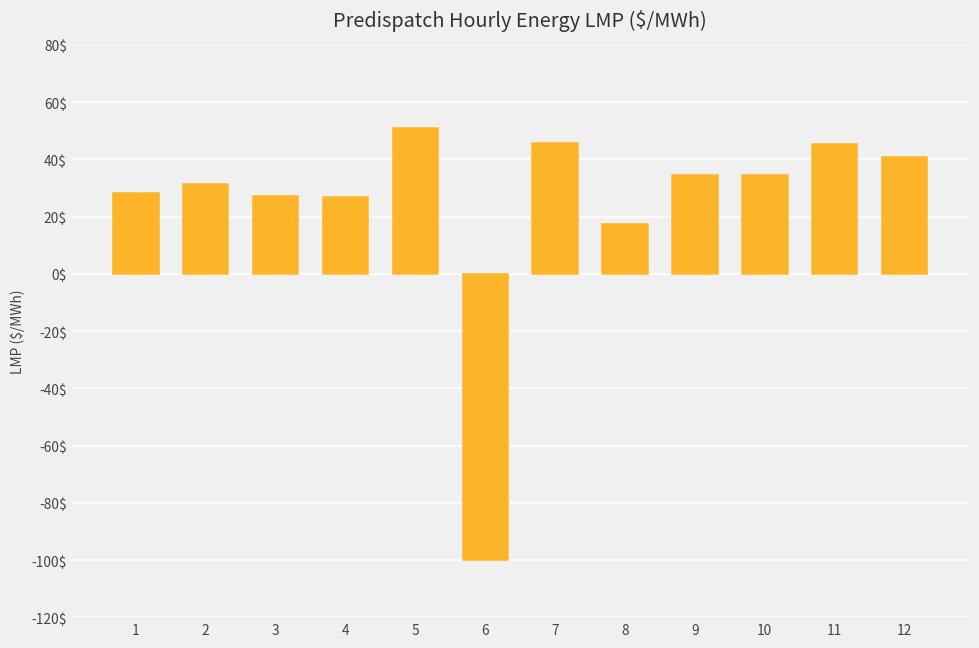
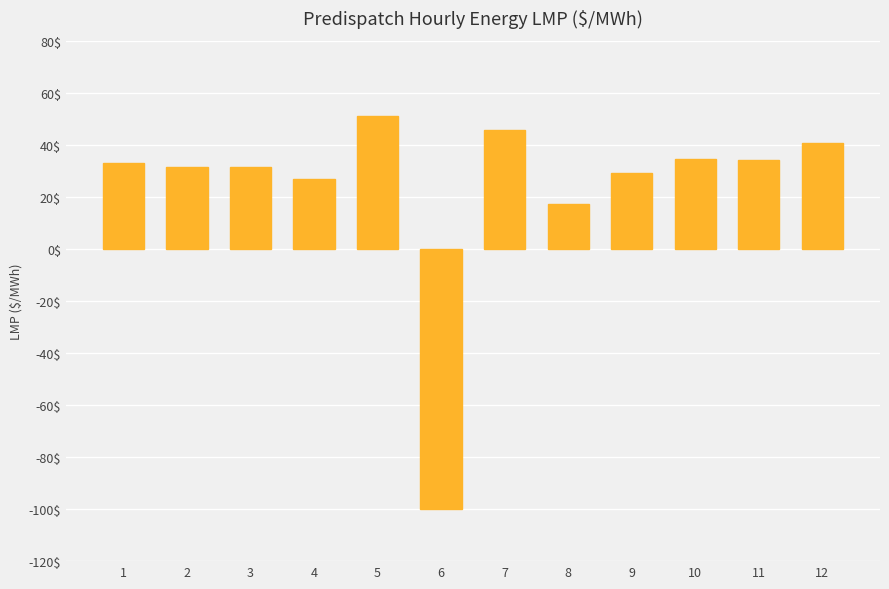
1: 28$ -> 33$
3: 27$ -> 31$
9: 35$ -> 29$
11: 45$ -> 34$
